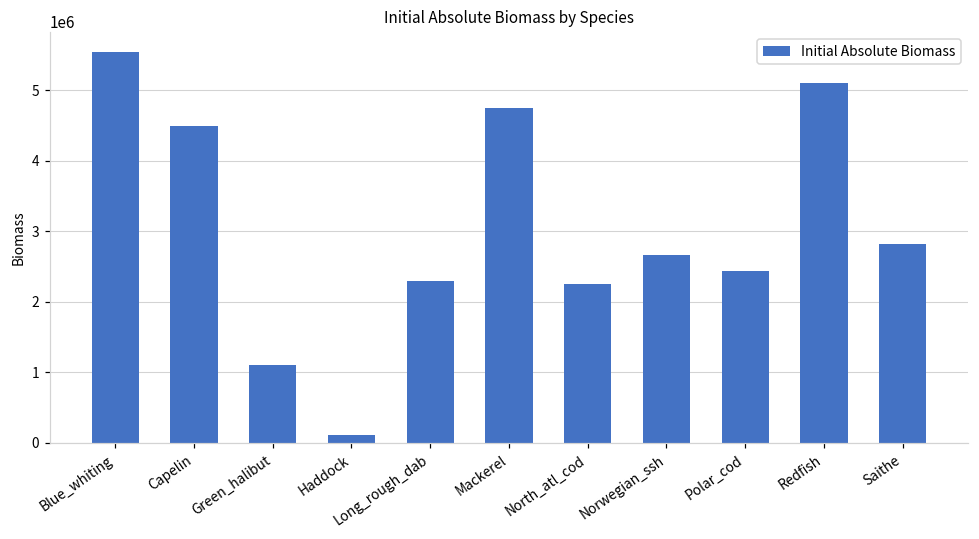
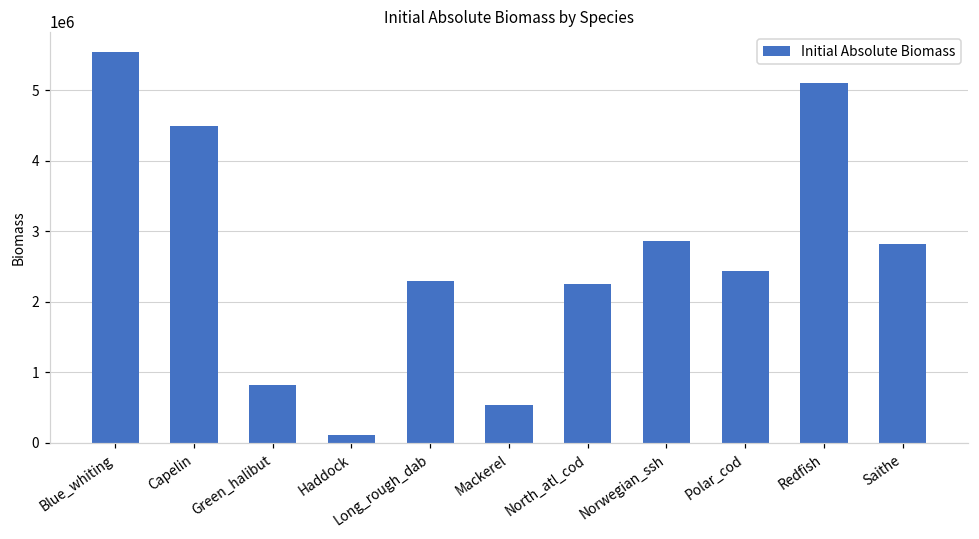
Green_halibut: 1100000 -> 800000
Mackerel: 4800000 -> 500000
Norwegian_ssh: 2700000 -> 2900000
